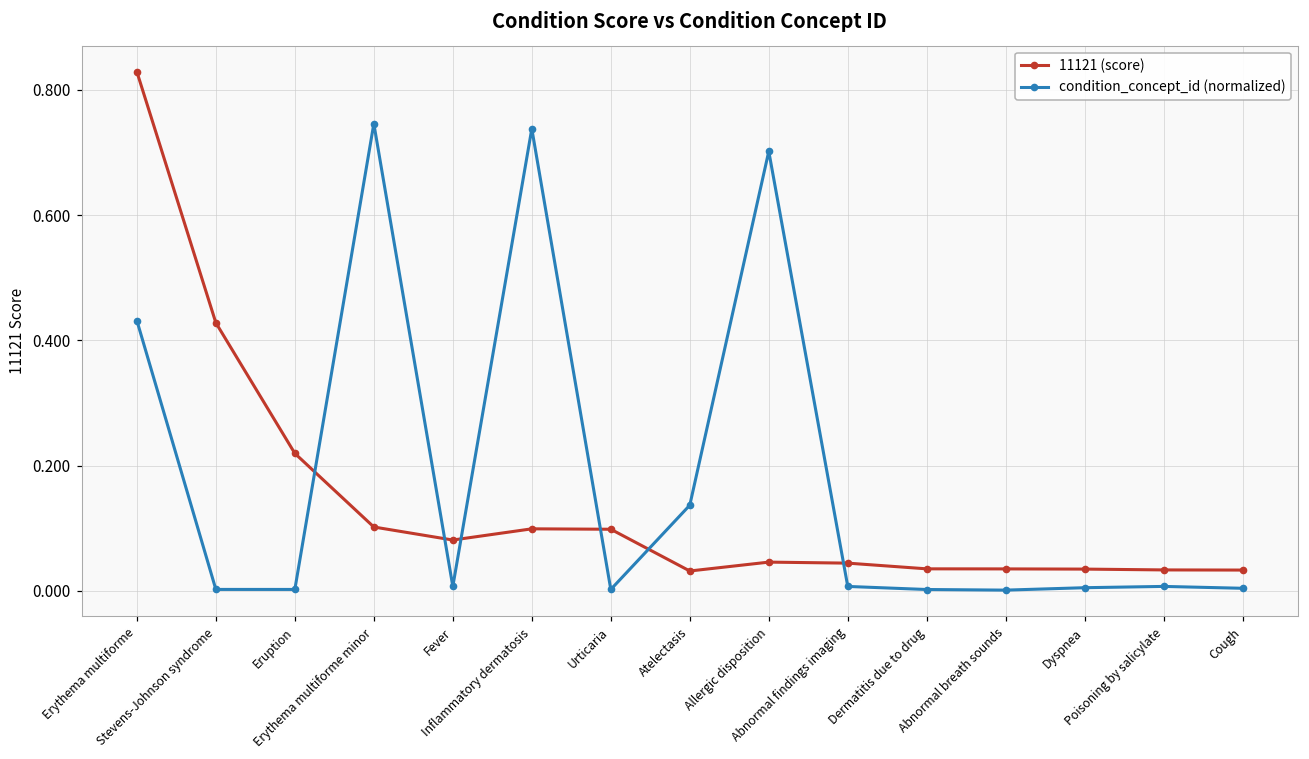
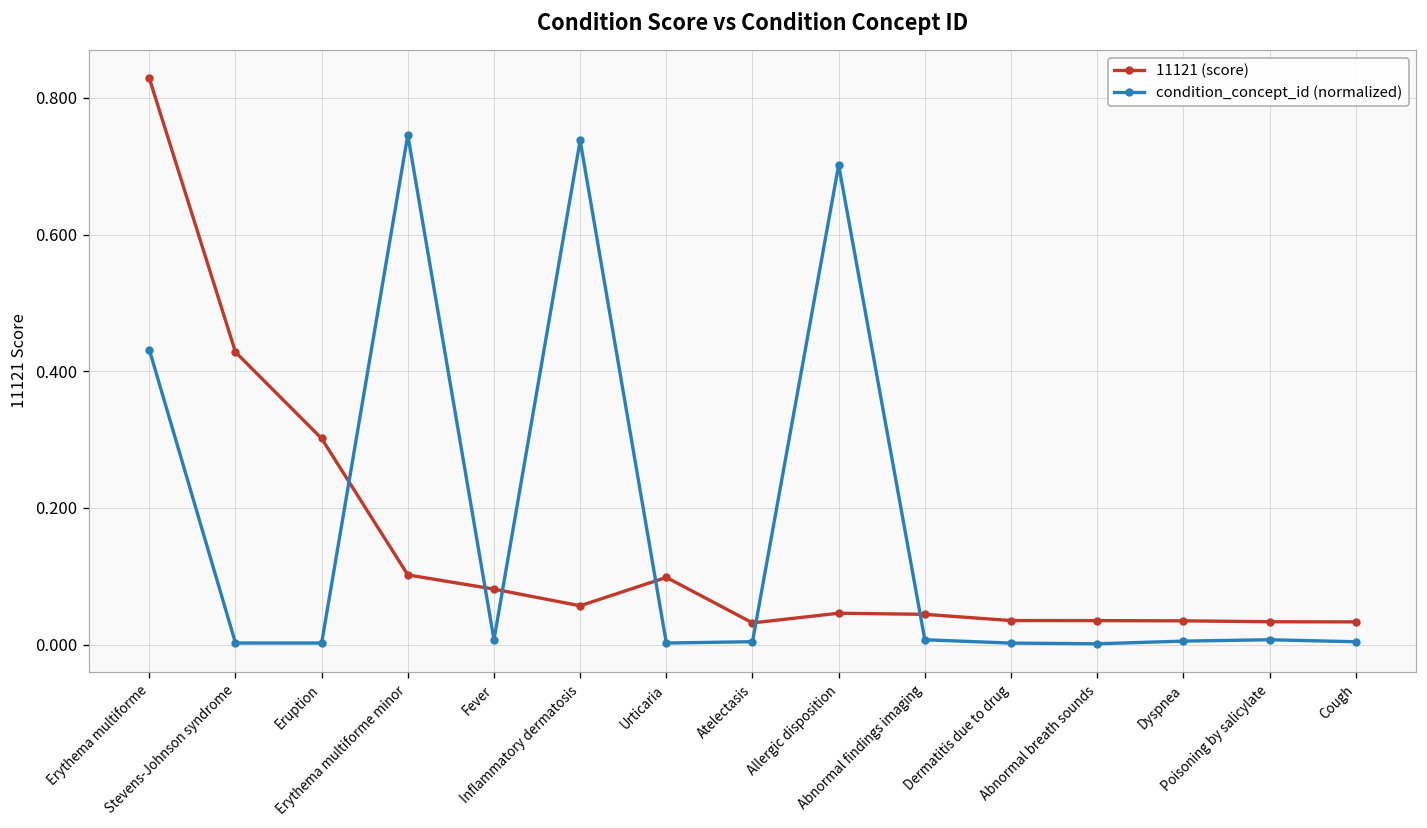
11121 (score), Eruption: 0.22 -> 0.30
11121 (score), Inflammatory dermatosis: 0.10 -> 0.06
condition_concept_id (normalized), Atelectasis: 0.14 -> 0.00
